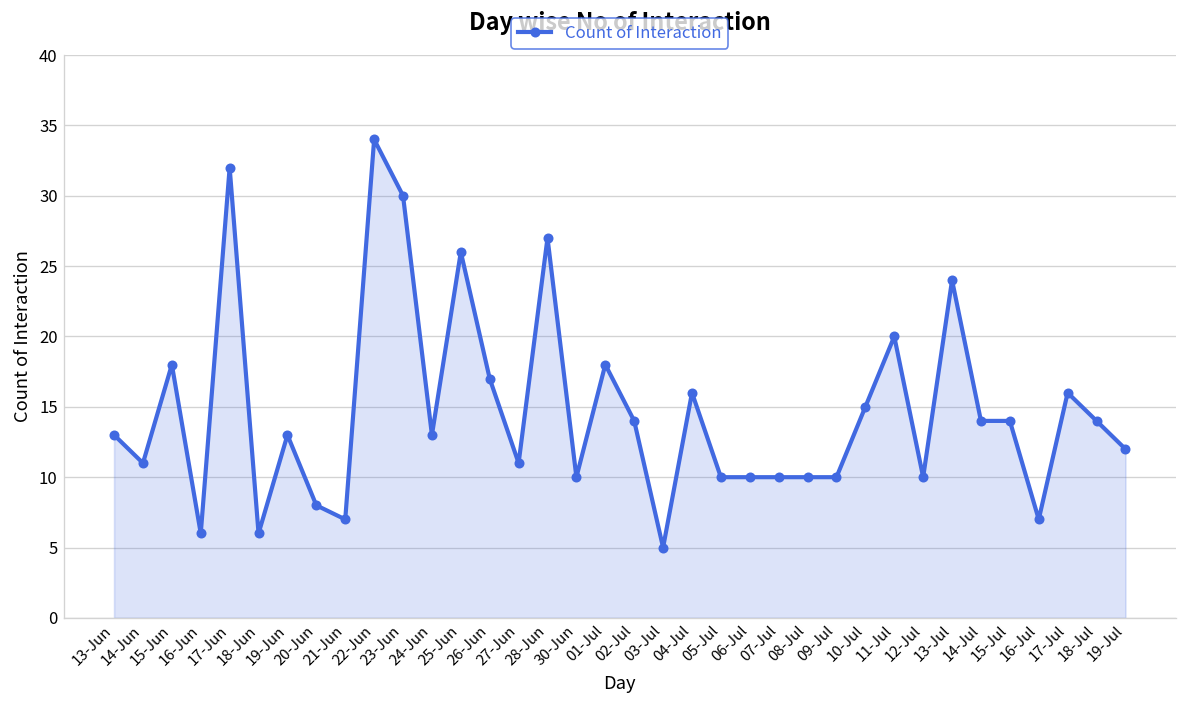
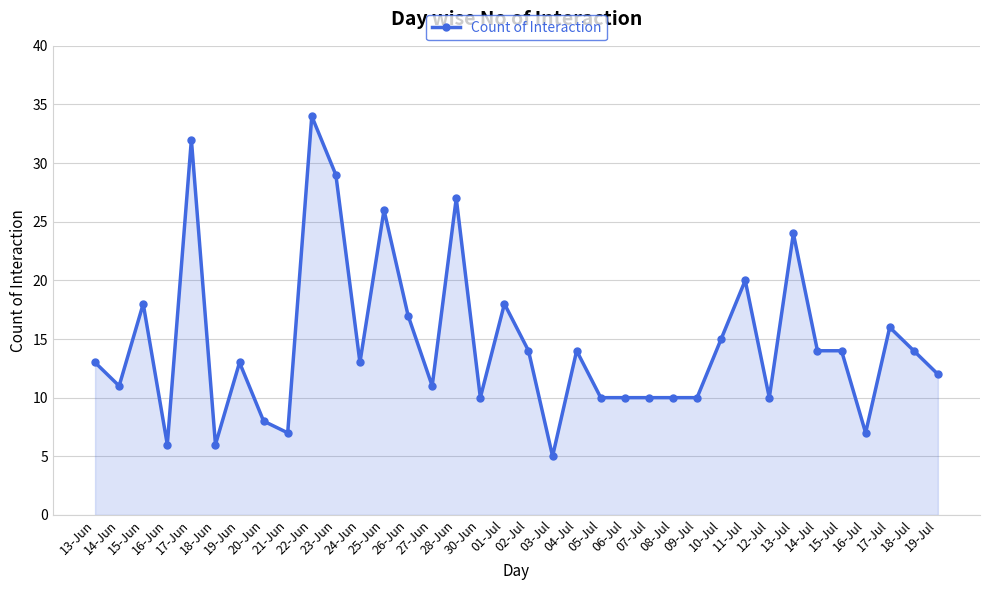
23-Jun: 30 -> 29
04-Jul: 16 -> 14
